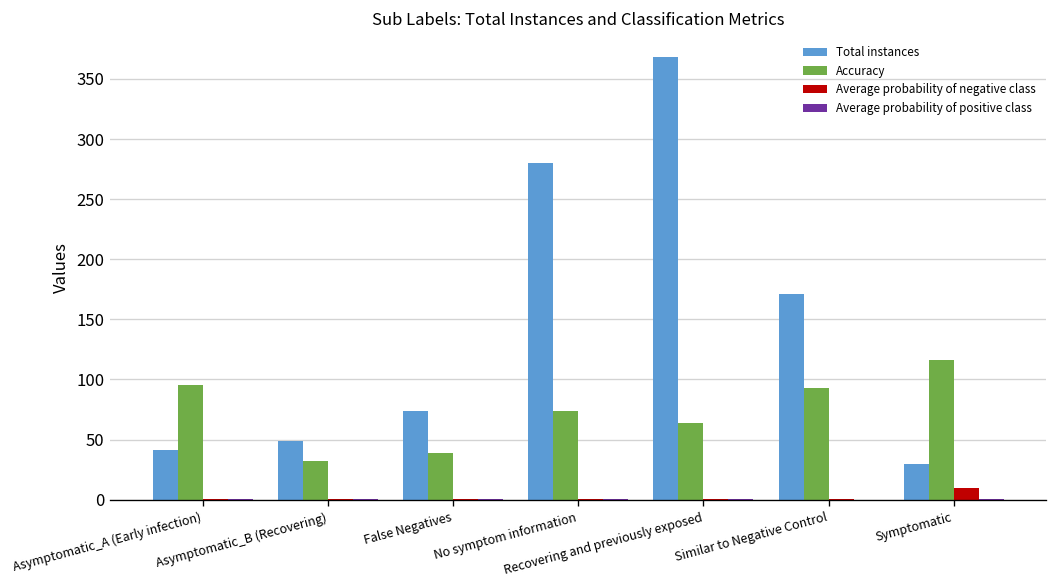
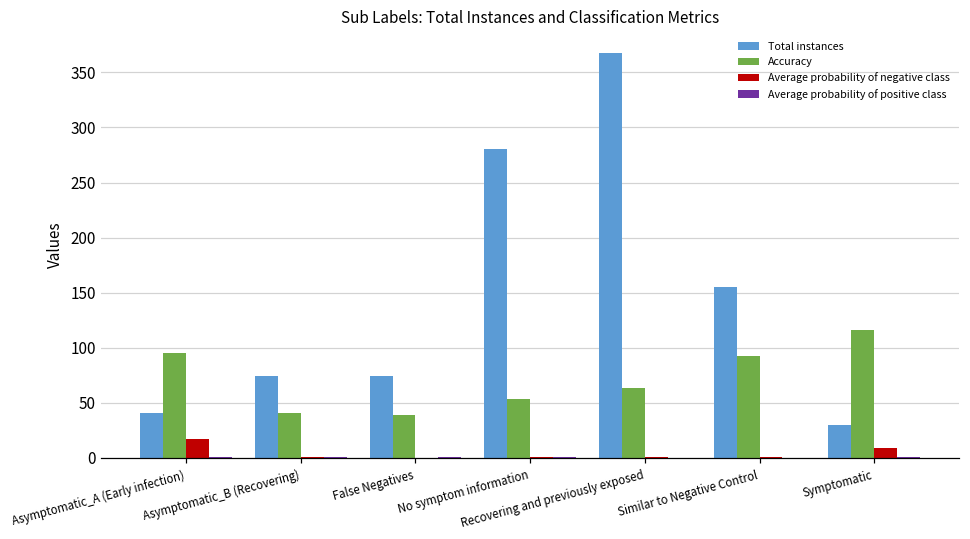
Average probability of negative class, Asymptomatic_A (Early infection): 0 -> 17
Total instances, Asymptomatic_B (Recovering): 49 -> 74
Accuracy, Asymptomatic_B (Recovering): 32 -> 41
Accuracy, No symptom information: 73 -> 54
Total instances, Similar to Negative Control: 171 -> 155
